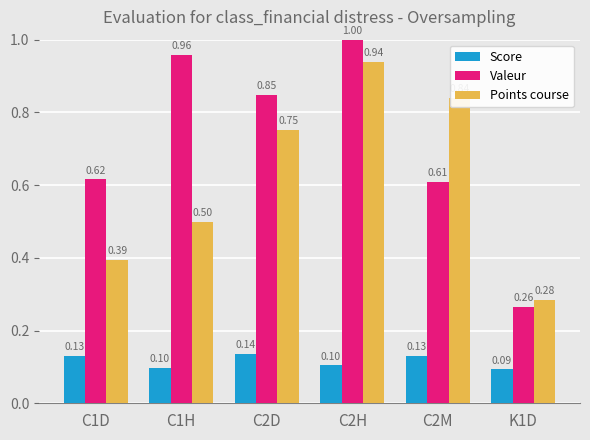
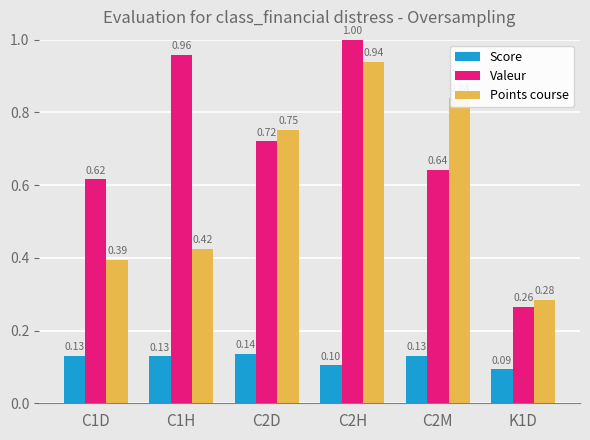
Score, C1H: 0.10 -> 0.13
Points course, C1H: 0.50 -> 0.42
Valeur, C2D: 0.85 -> 0.72
Valeur, C2M: 0.61 -> 0.64
